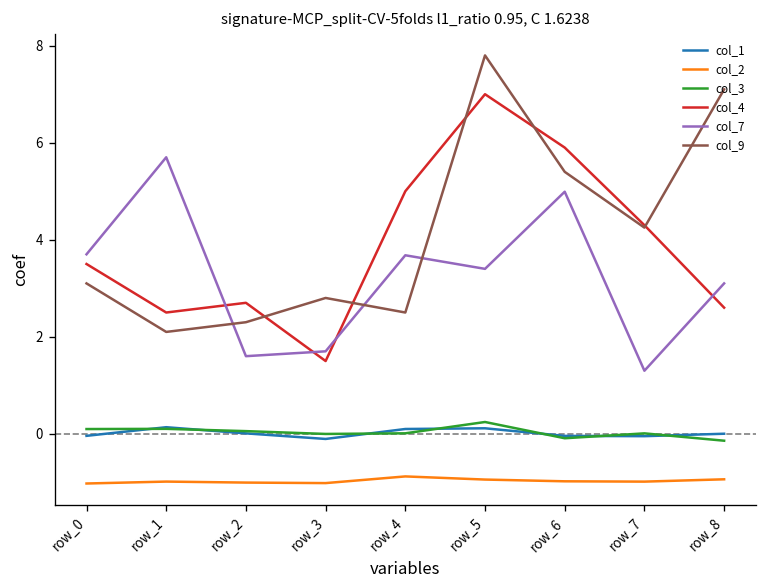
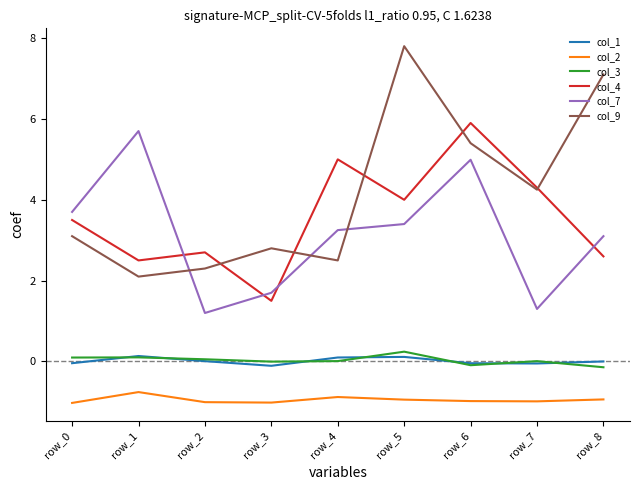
col_2, row_1: -1.0 -> -0.8
col_7, row_2: 1.6 -> 1.2
col_7, row_4: 3.7 -> 3.3
col_4, row_5: 7 -> 4
